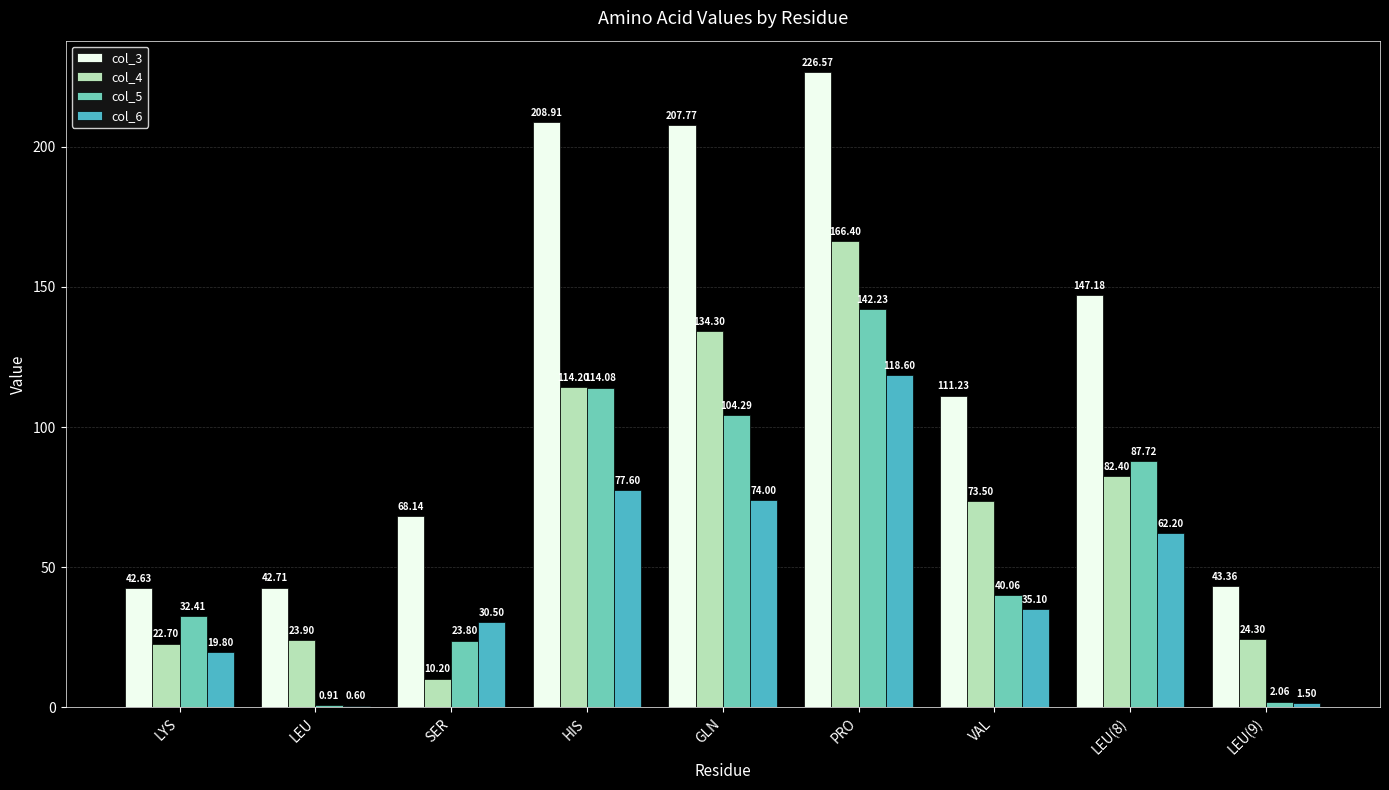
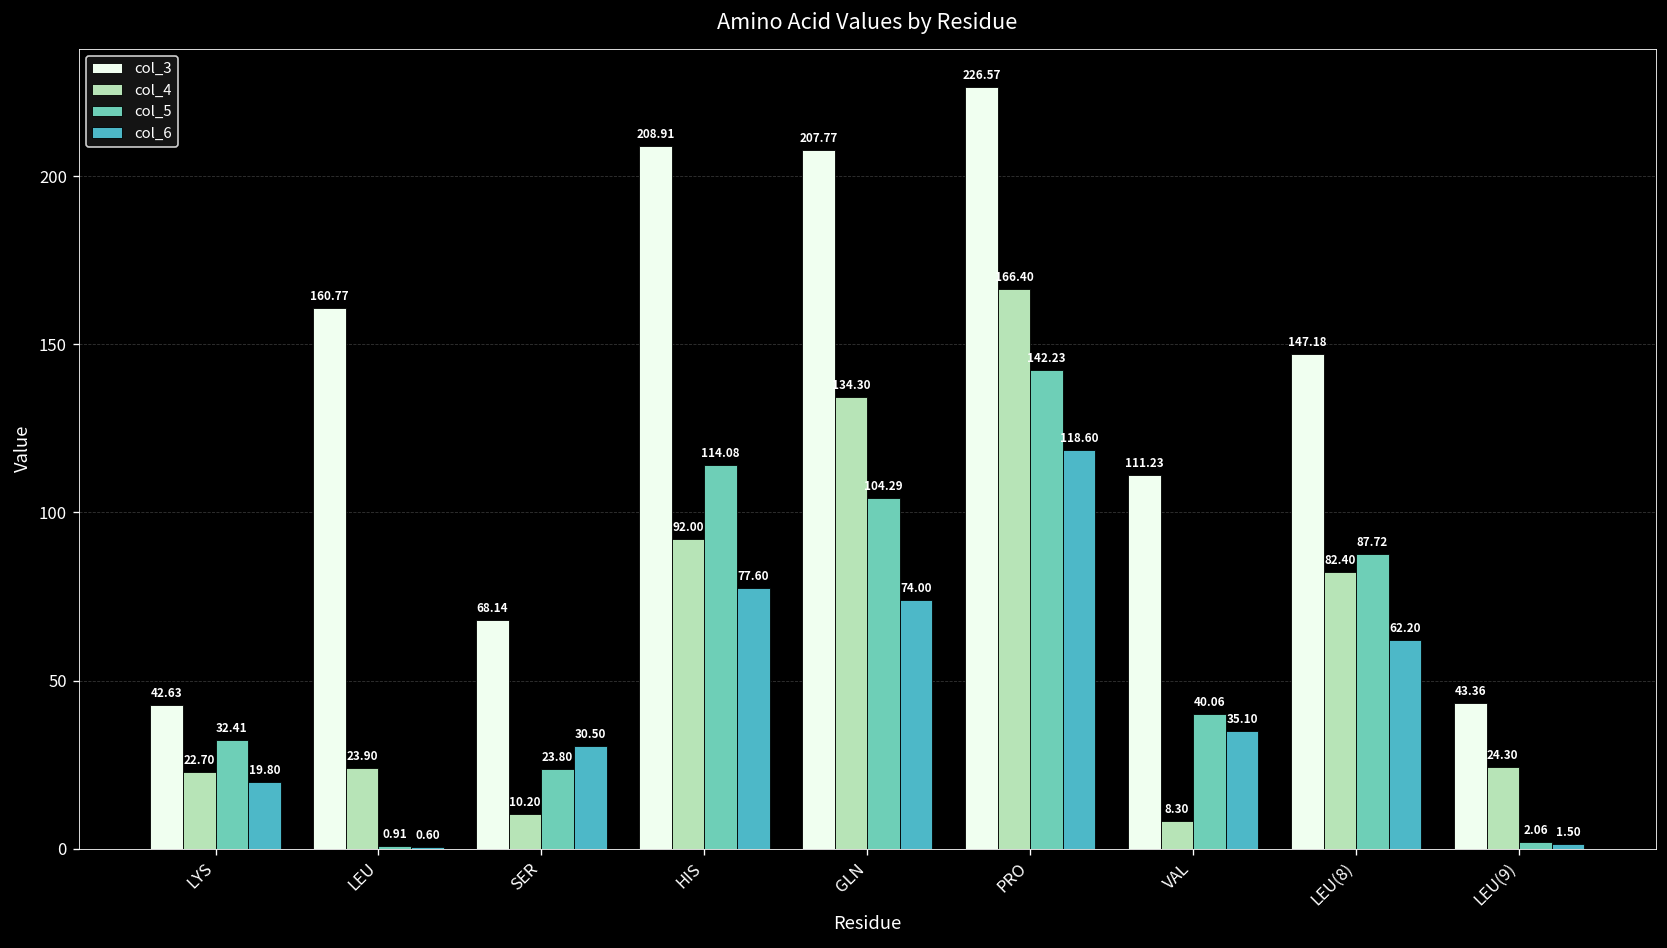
col_3, LEU: 42.71 -> 160.77
col_4, HIS: 114.20 -> 92.00
col_4, VAL: 73.50 -> 8.30
